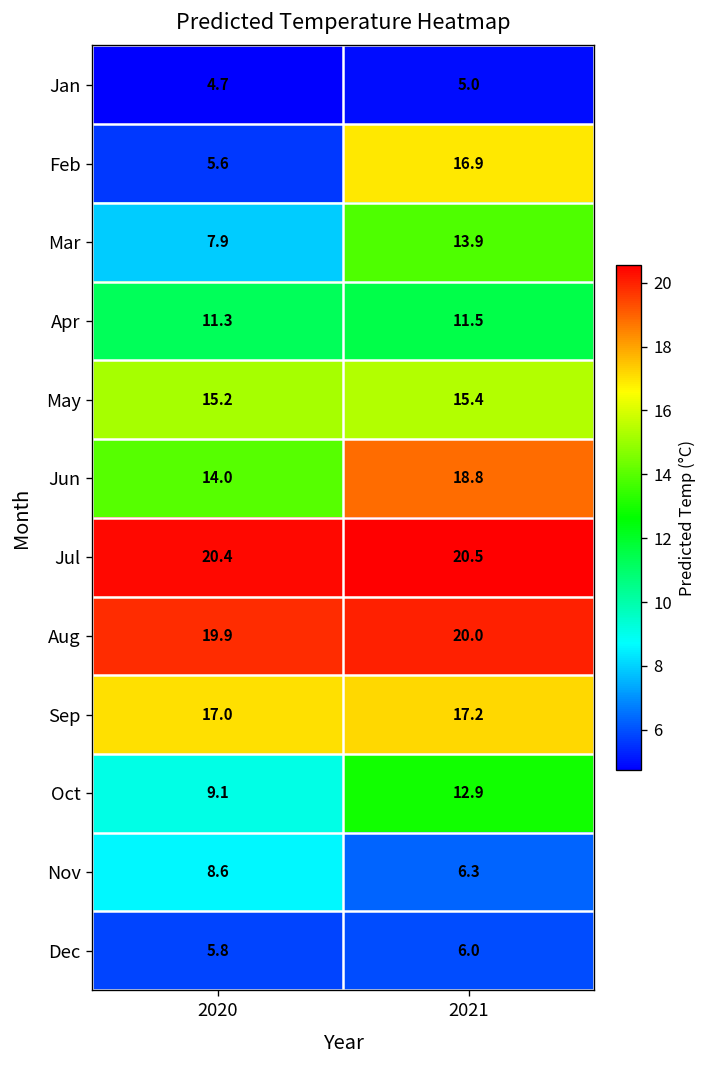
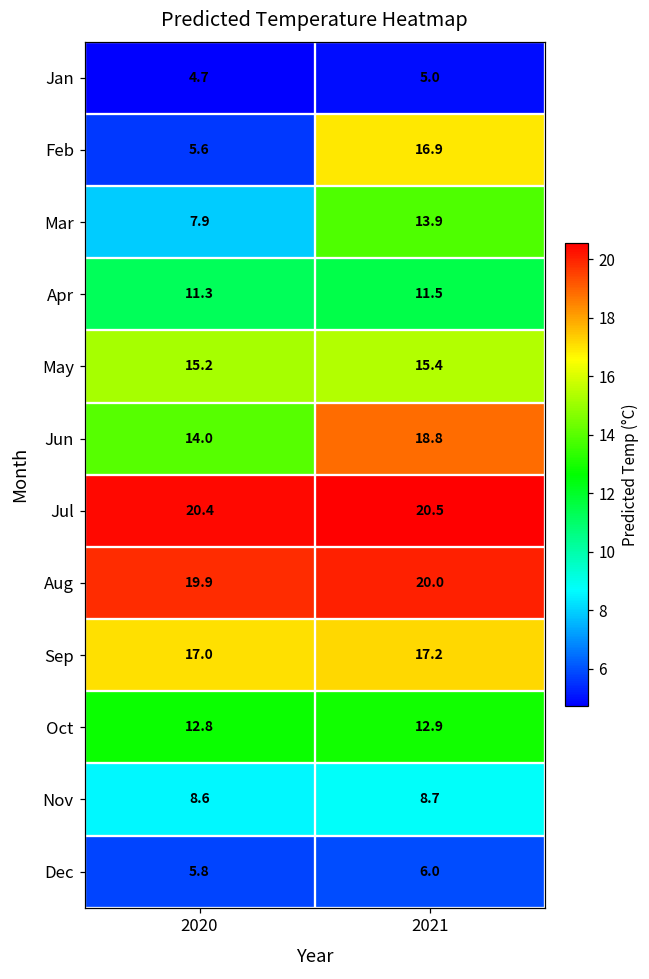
Oct, 2020: 9.1 -> 12.8
Nov, 2021: 6.3 -> 8.7
